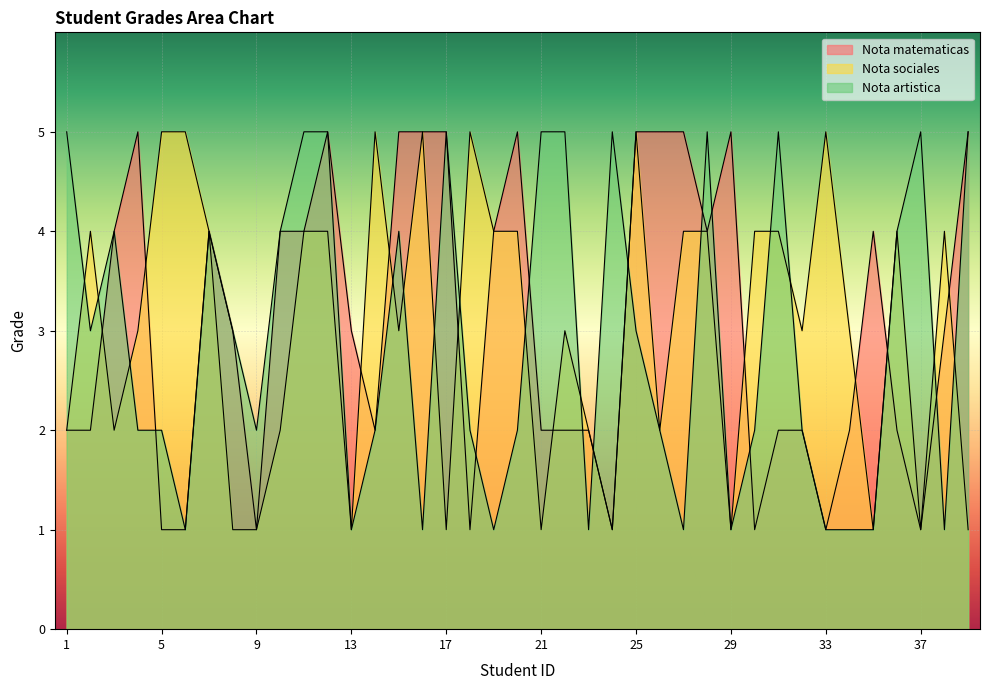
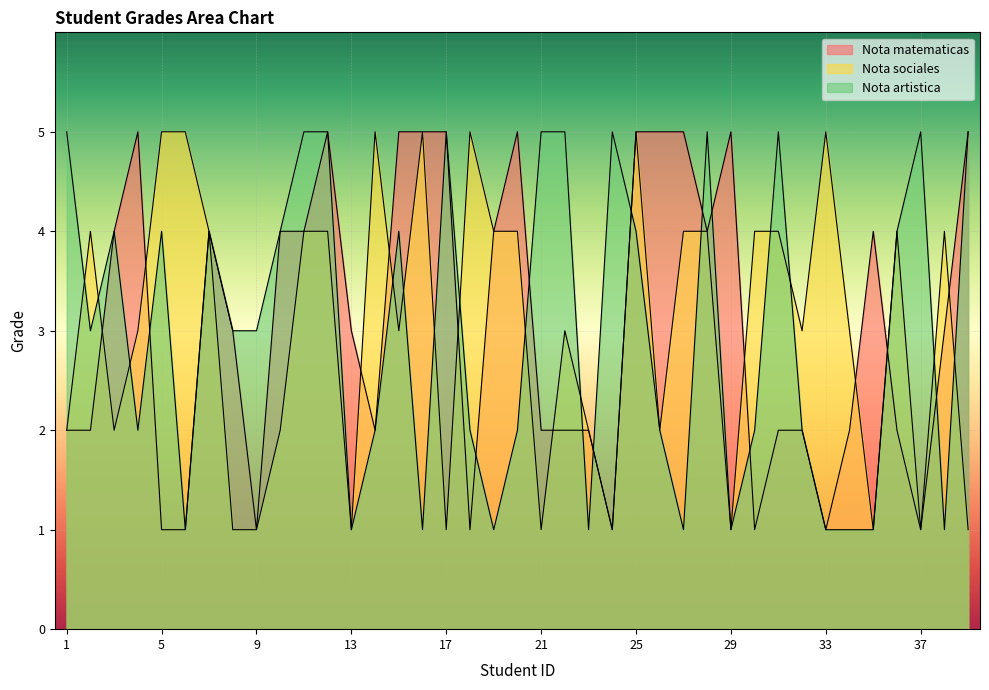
Nota artistica, 5: 2 -> 4
Nota artistica, 9: 2 -> 3
Nota artistica, 25: 3 -> 4
